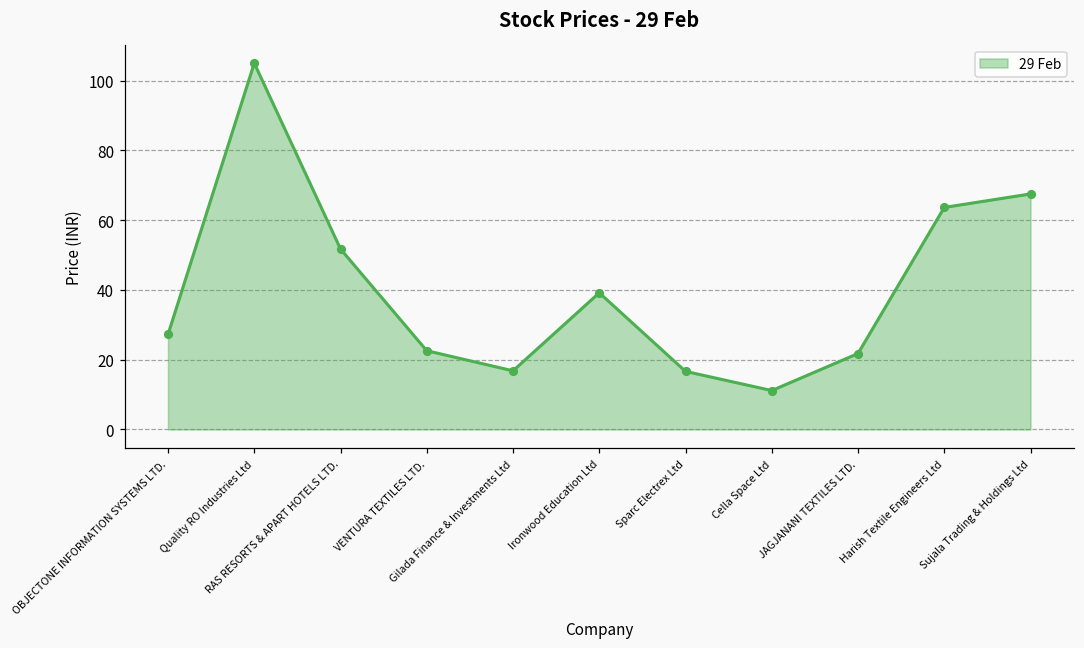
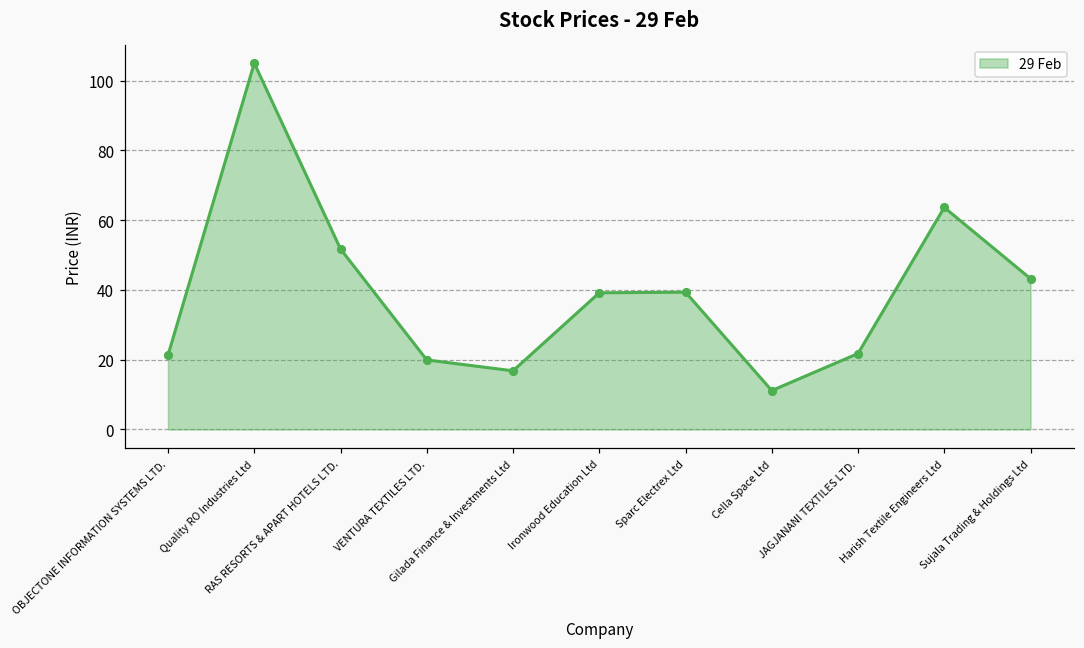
OBJECTONE INFORMATION SYSTEMS LTD.: 27 -> 21
VENTURA TEXTILES LTD.: 23 -> 20
Sparc Electrex Ltd: 17 -> 39
Sujala Trading & Holdings Ltd: 68 -> 43
